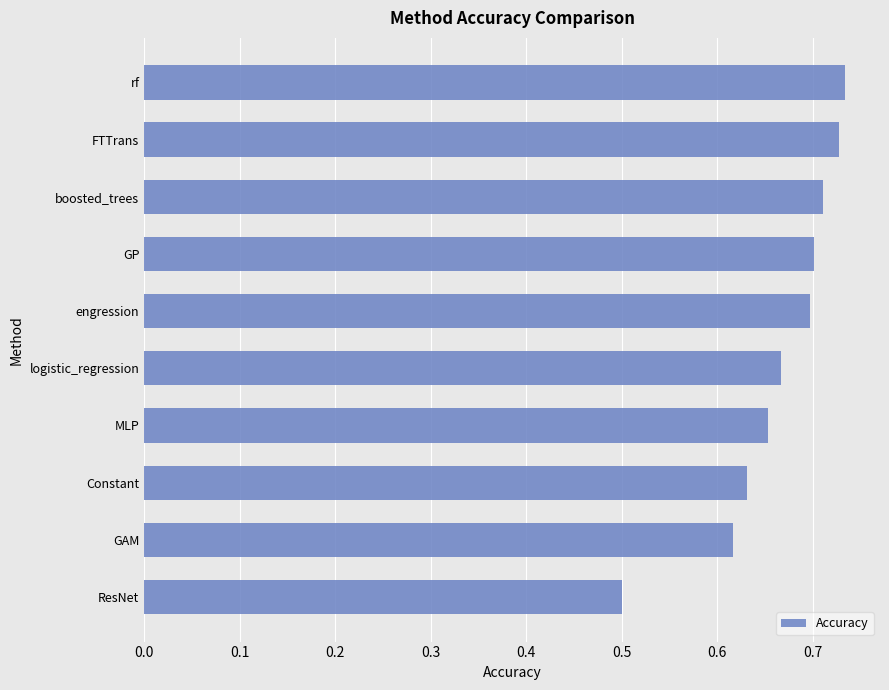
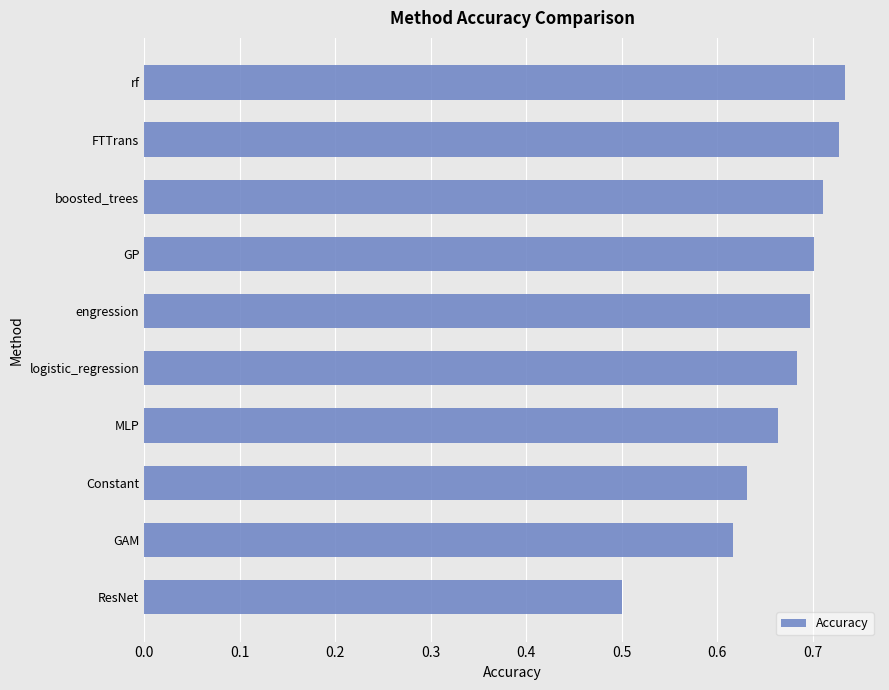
logistic_regression: 0.67 -> 0.68
MLP: 0.65 -> 0.66
